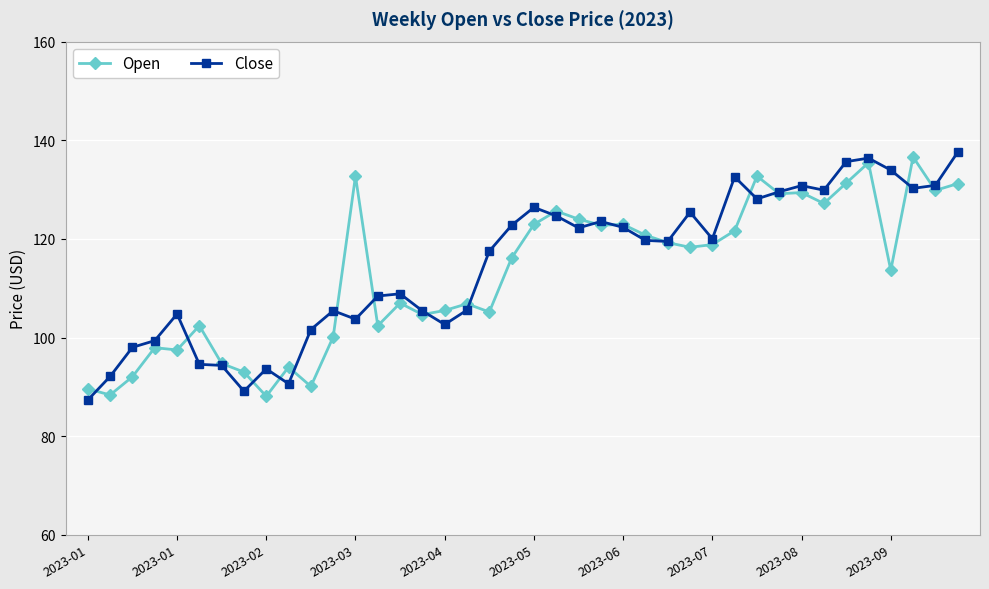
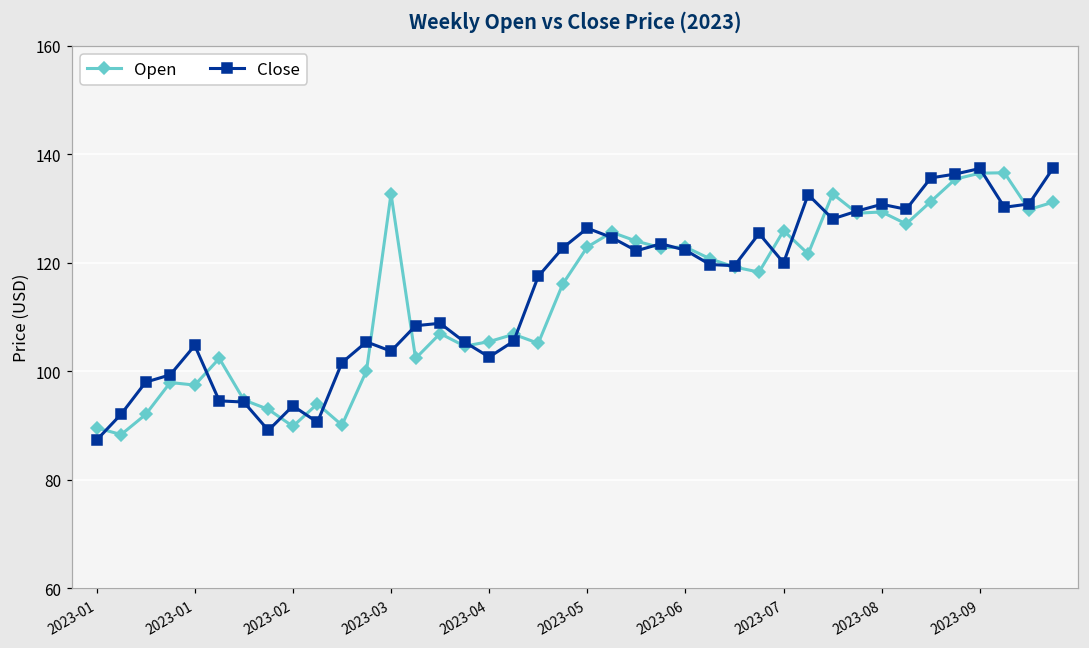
Open, 2023-02: 88 -> 90
Open, 2023-07: 119 -> 126
Open, 2023-09: 114 -> 137
Close, 2023-09: 134 -> 137
